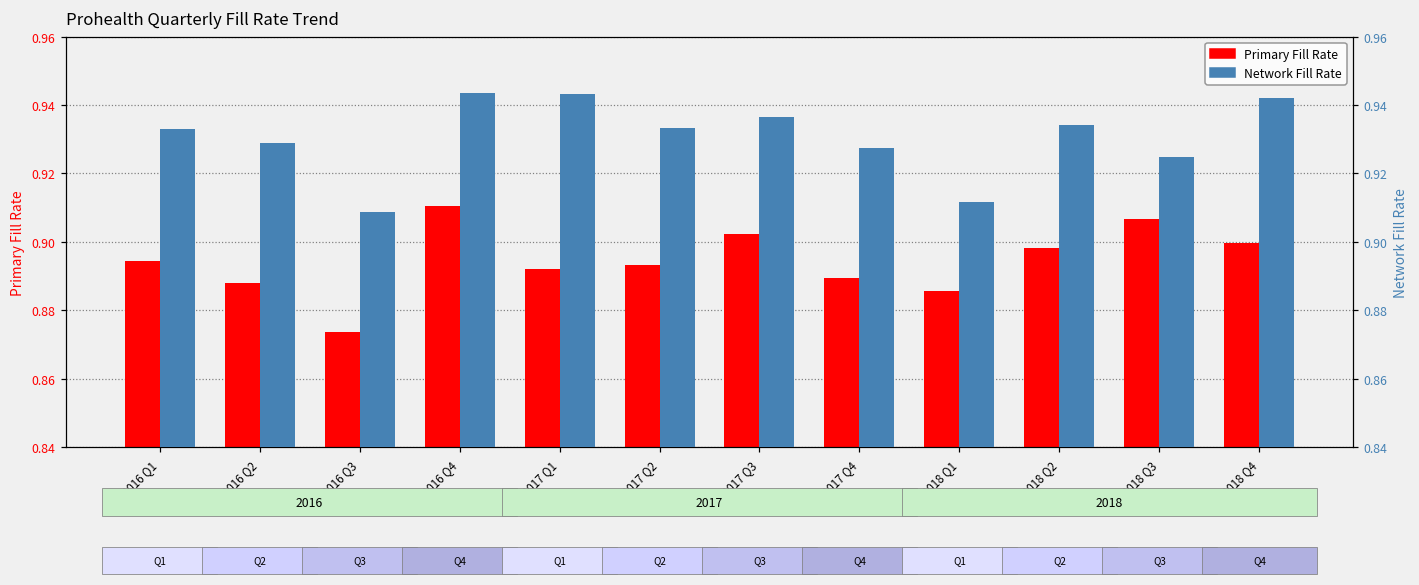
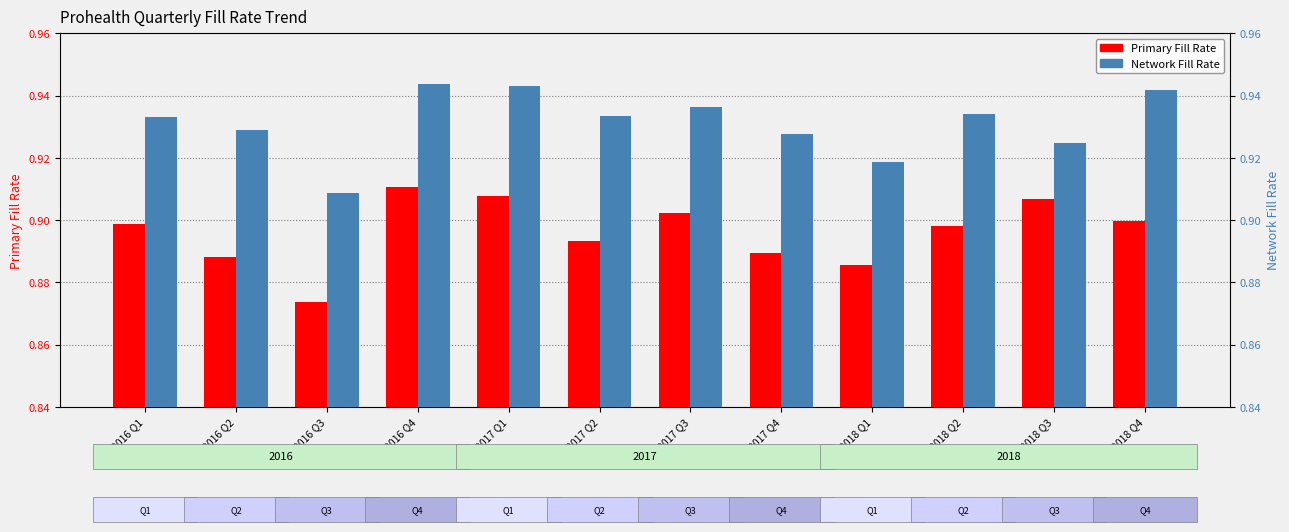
Primary Fill Rate, 2016 Q1: 0.894 -> 0.899
Primary Fill Rate, 2017 Q1: 0.892 -> 0.908
Network Fill Rate, 2018 Q1: 0.912 -> 0.919
